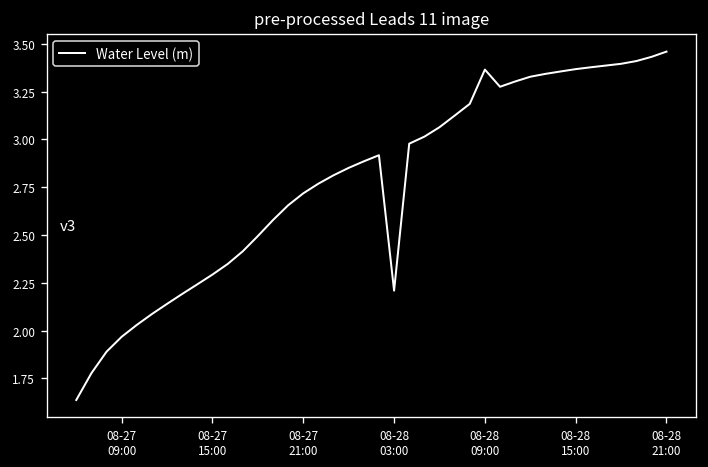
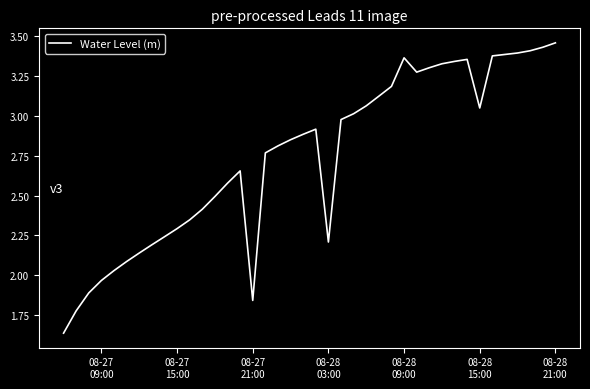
08-27 21:00: 2.72 -> 1.84
08-28 15:00: 3.37 -> 3.05
